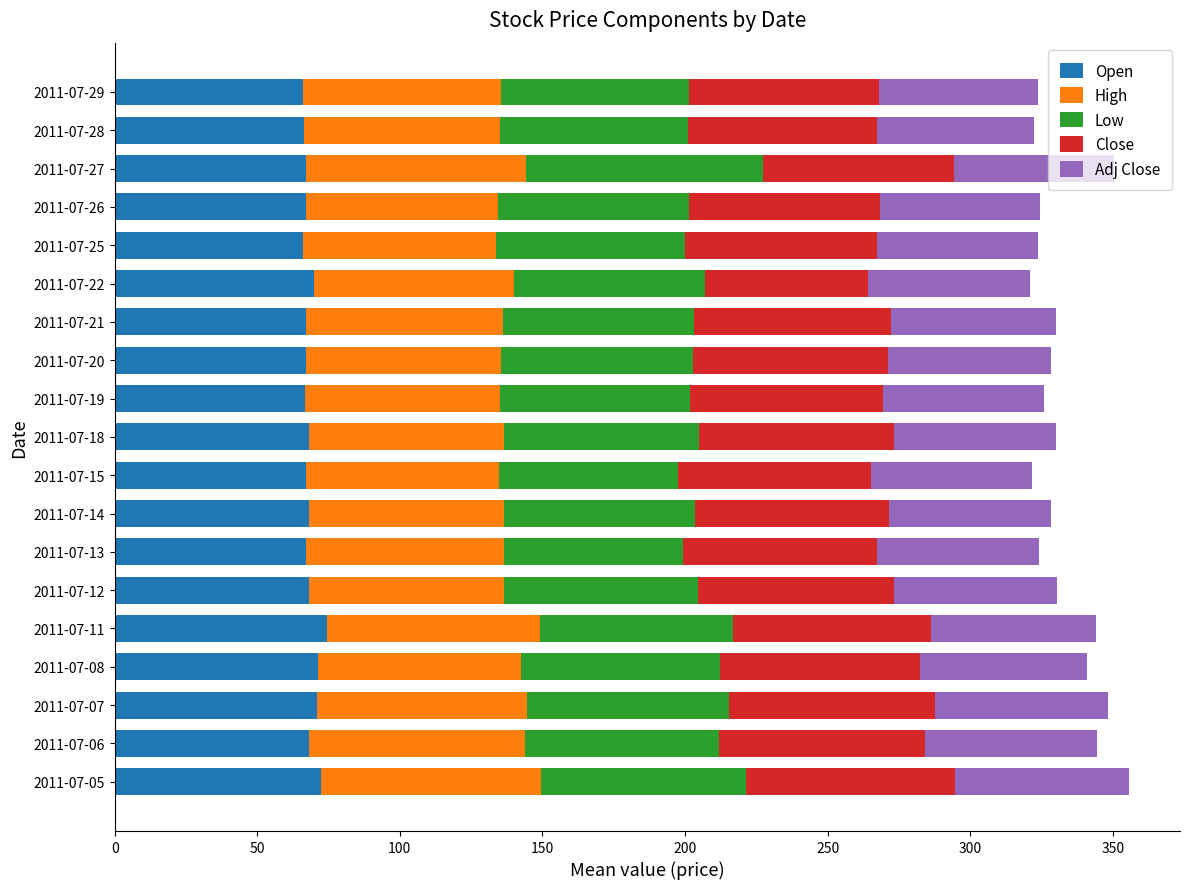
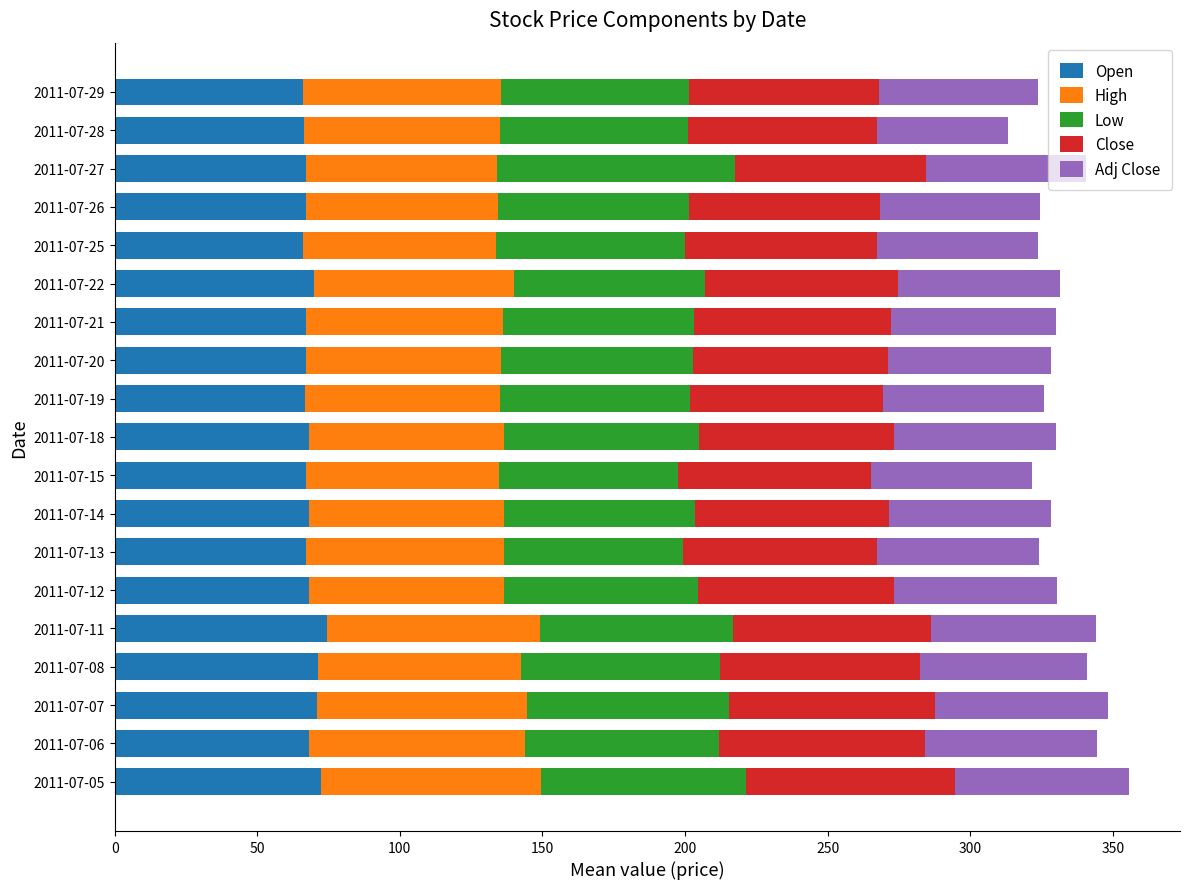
Adj Close, 2011-07-28: 55 -> 46
High, 2011-07-27: 77 -> 67
Close, 2011-07-22: 57 -> 68
